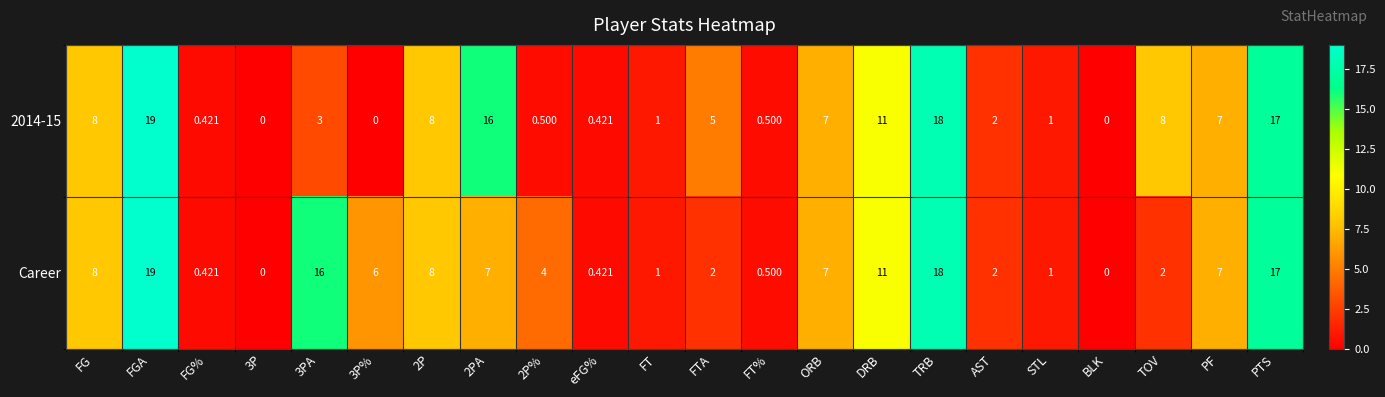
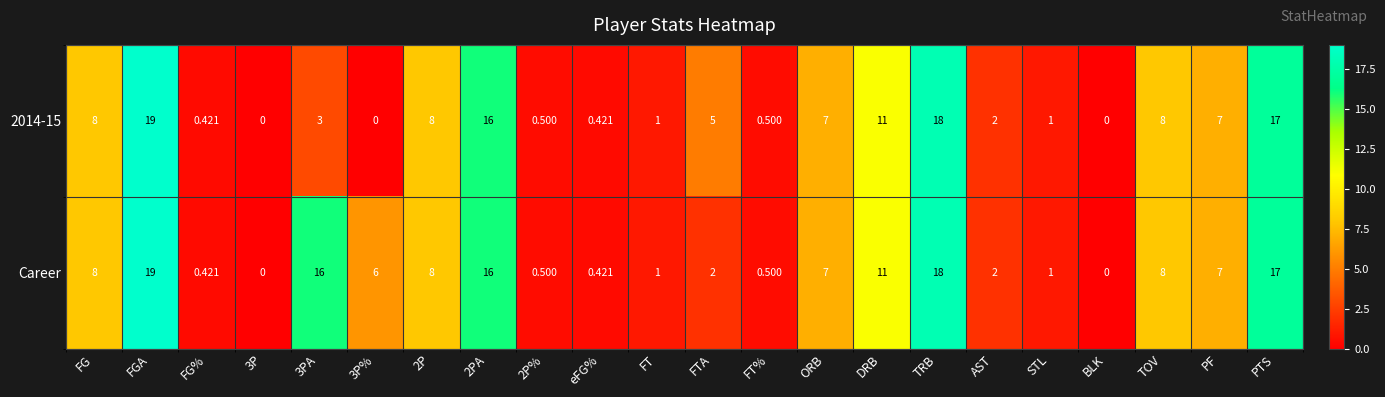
Career, 2PA: 7 -> 16
Career, 2P%: 4 -> 0.500
Career, TOV: 2 -> 8
